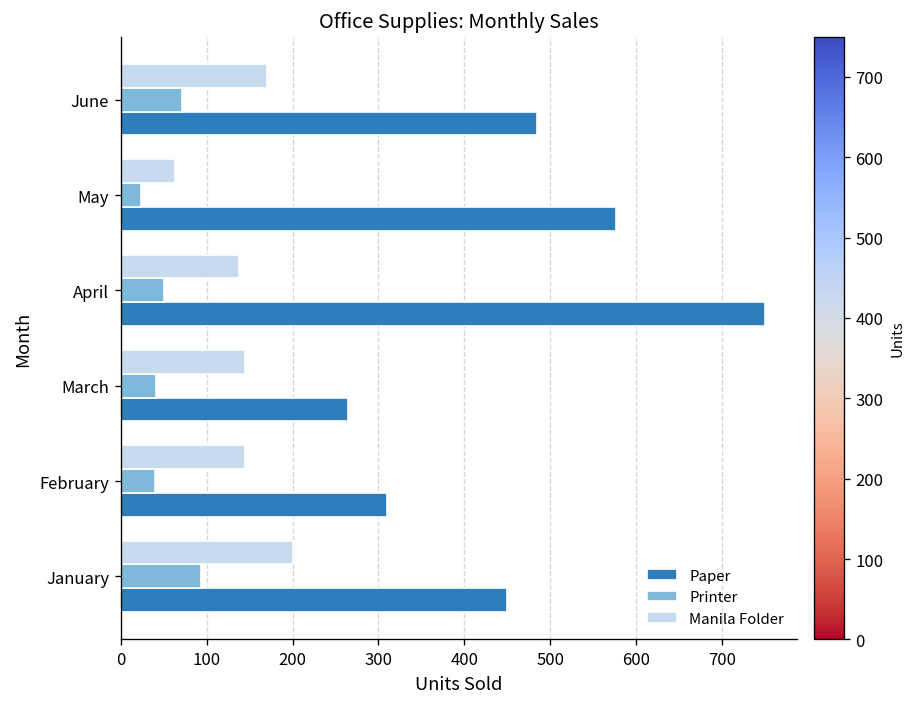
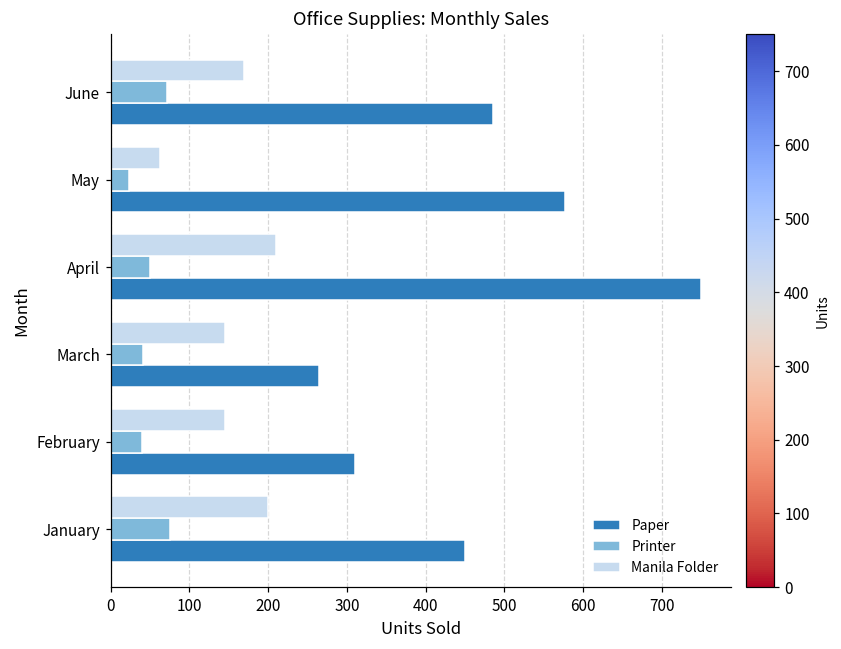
Manila Folder, April: 140 -> 210
Printer, January: 90 -> 80
